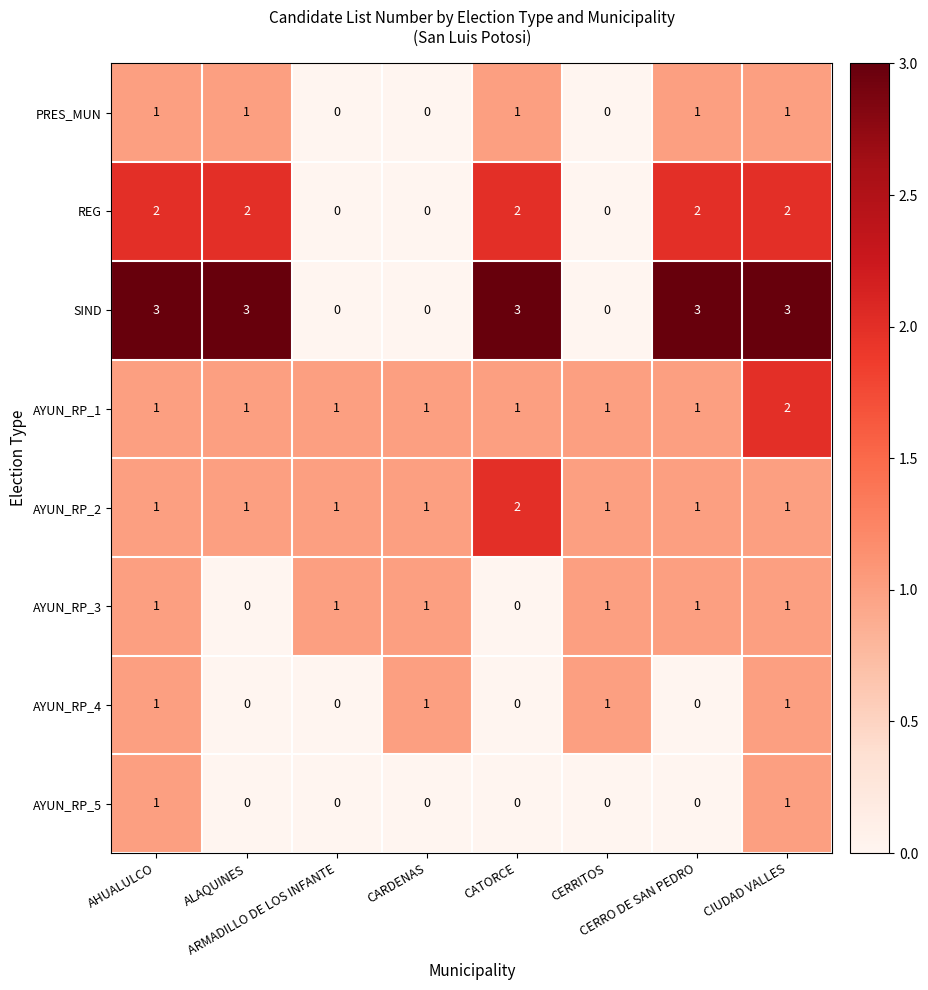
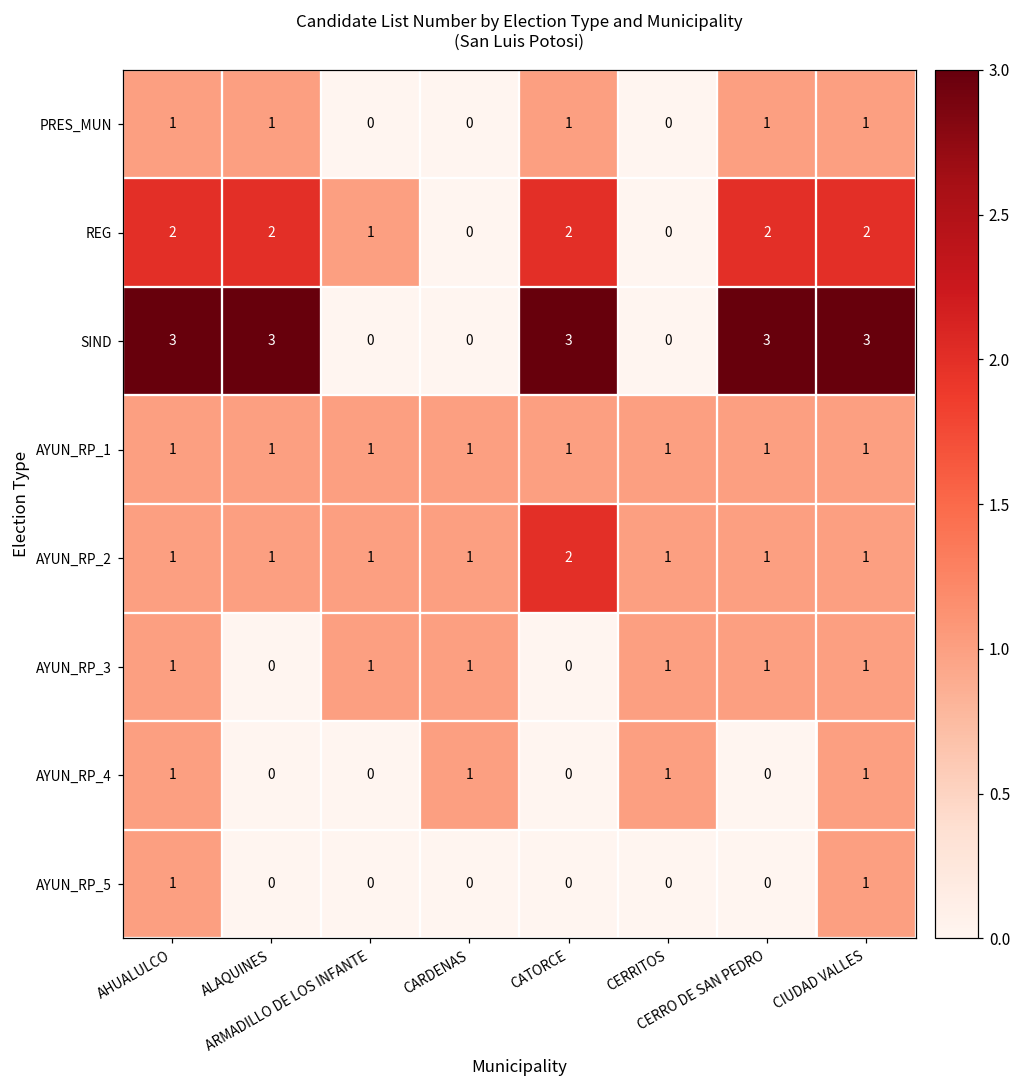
REG, ARMADILLO DE LOS INFANTE: 0 -> 1
AYUN_RP_1, CIUDAD VALLES: 2 -> 1
